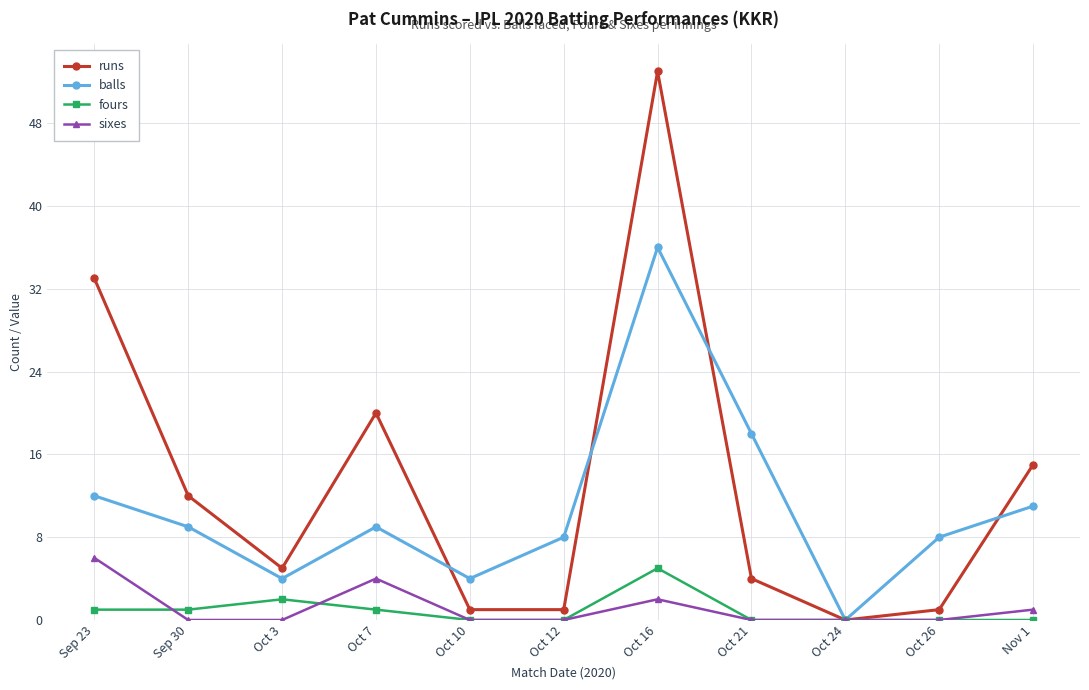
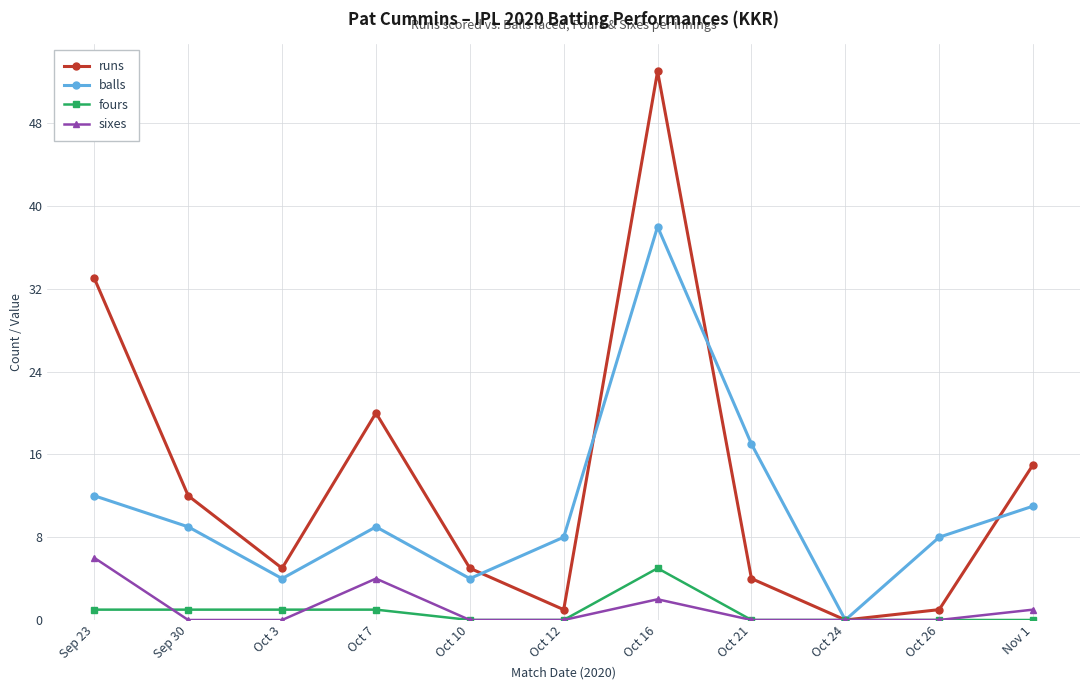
fours, Oct 3: 2 -> 1
runs, Oct 10: 1 -> 5
balls, Oct 16: 36 -> 38
balls, Oct 21: 18 -> 17
